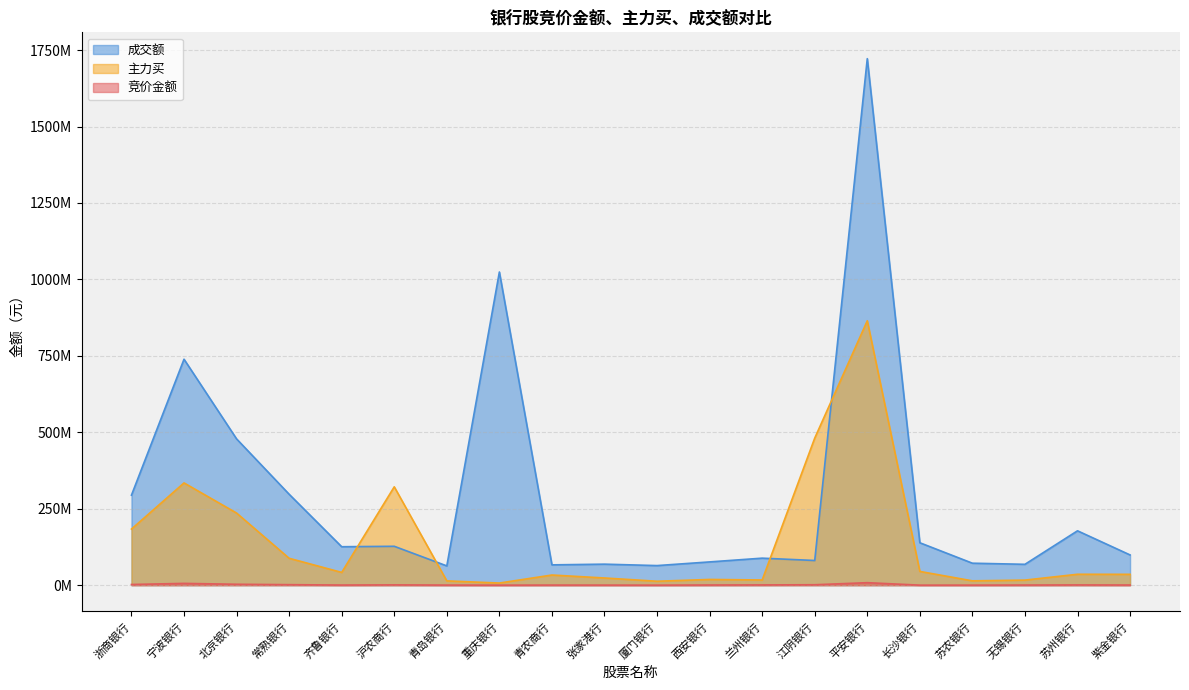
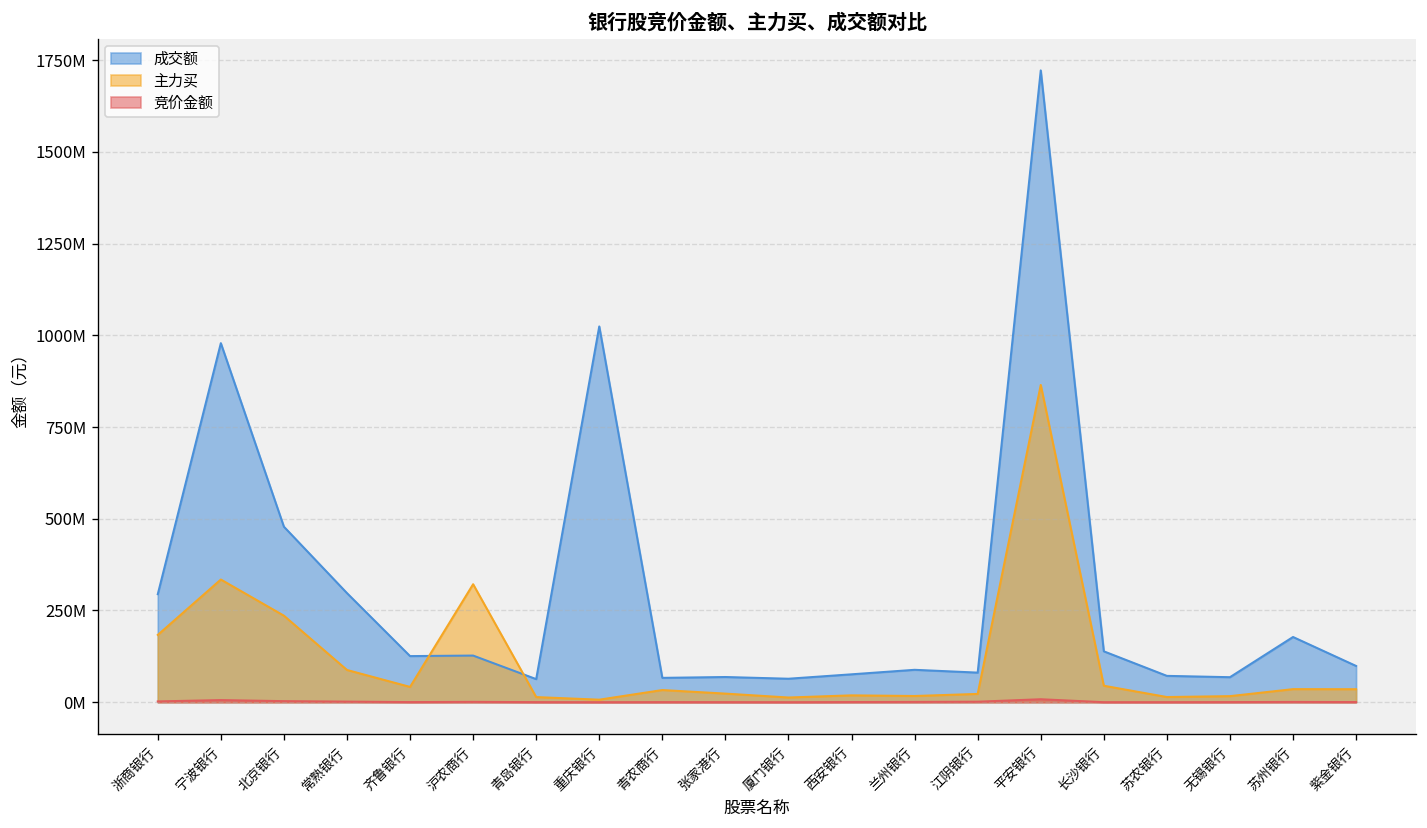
成交额, 宁波银行: 740000000 -> 980000000
主力买, 江阴银行: 480000000 -> 20000000
